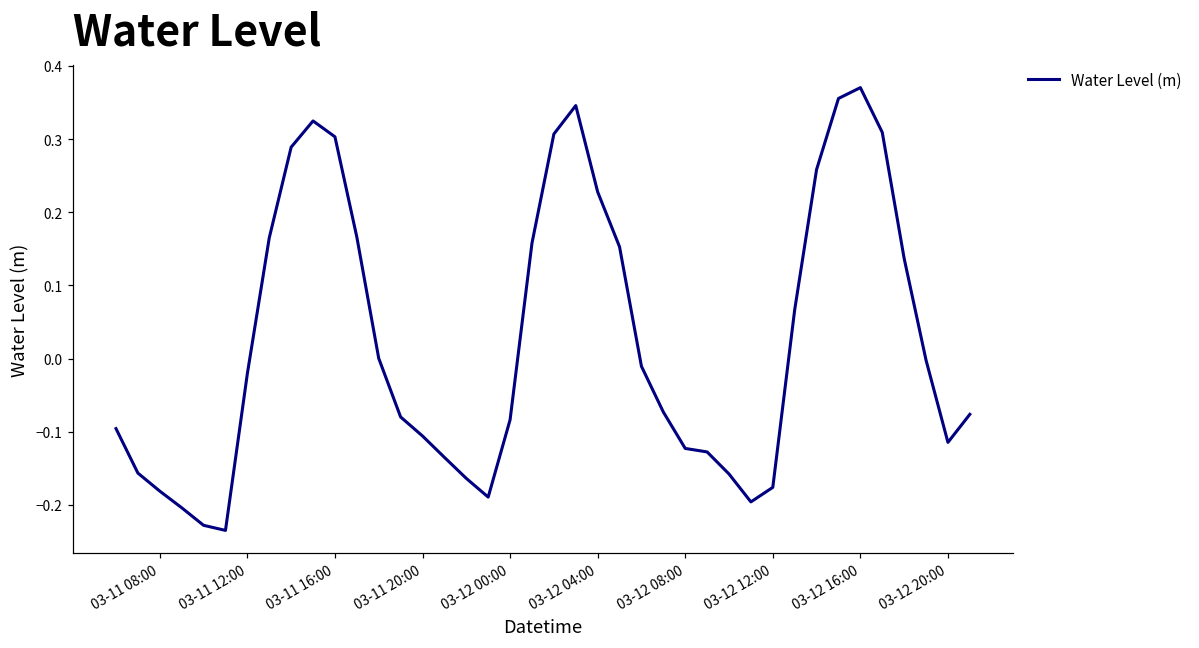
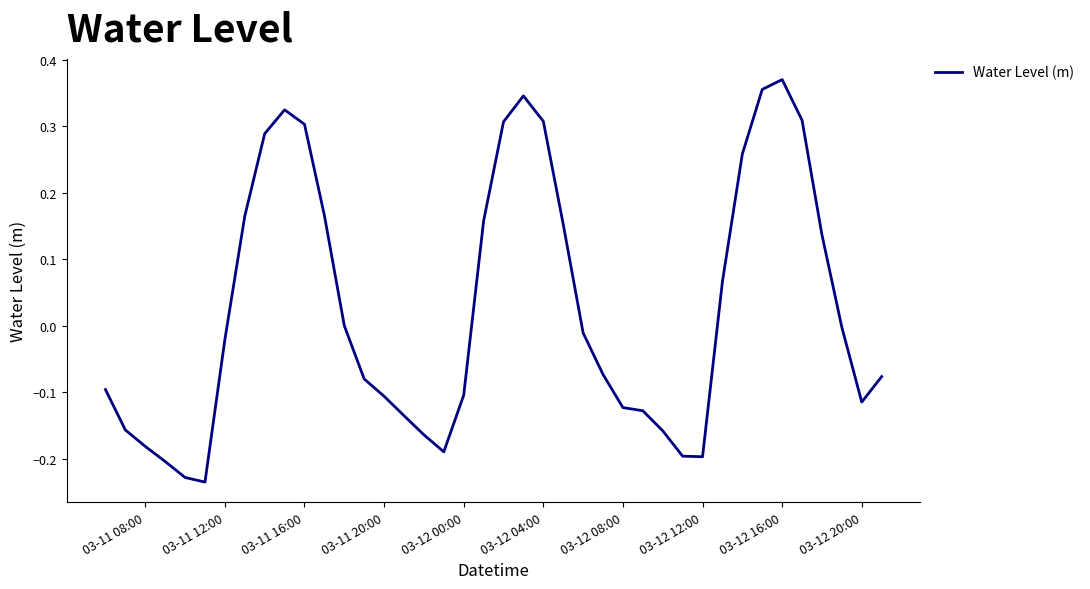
03-12 00:00: -0.08 -> -0.10
03-12 04:00: 0.23 -> 0.31
03-12 12:00: -0.18 -> -0.20
